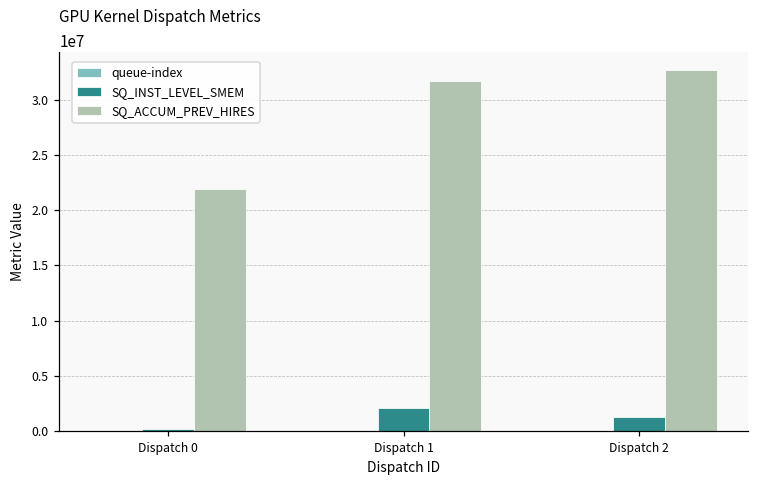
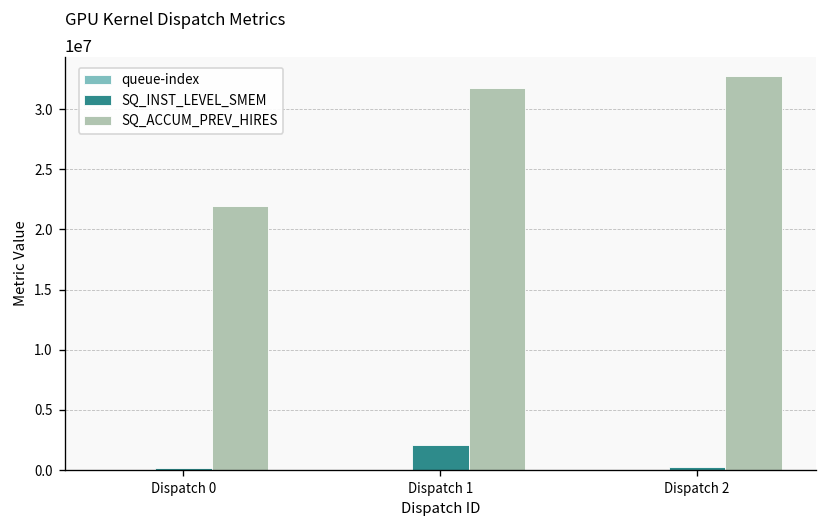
SQ_INST_LEVEL_SMEM, Dispatch 2: 1300000 -> 300000
